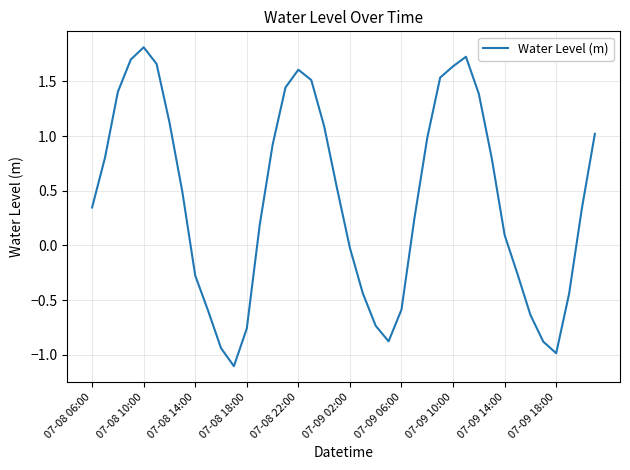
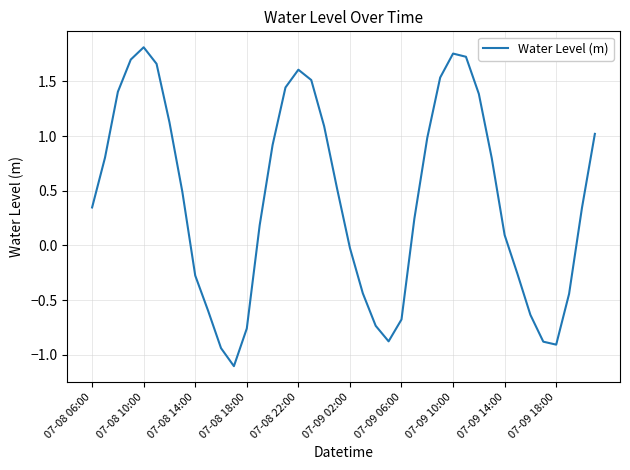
07-09 06:00: -0.59 -> -0.68
07-09 10:00: 1.64 -> 1.75
07-09 18:00: -0.99 -> -0.91
